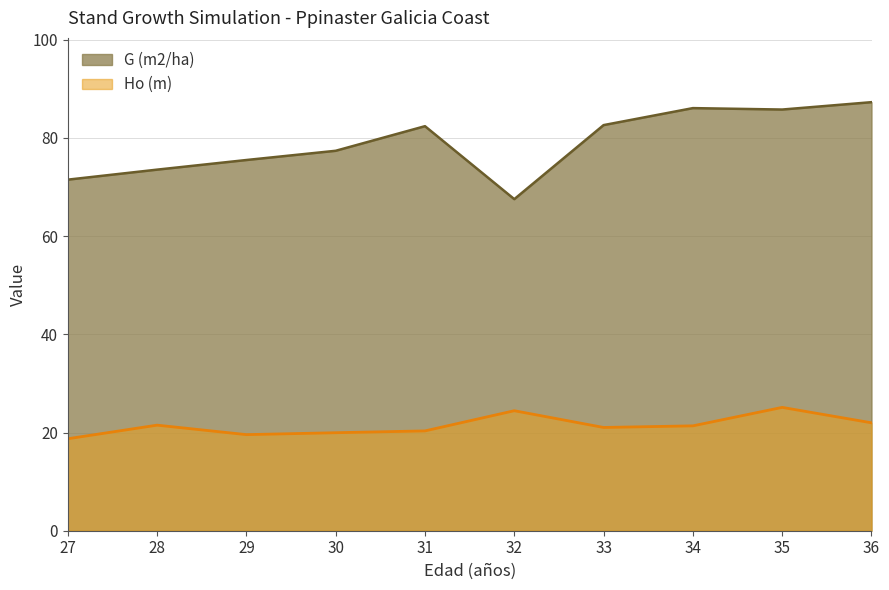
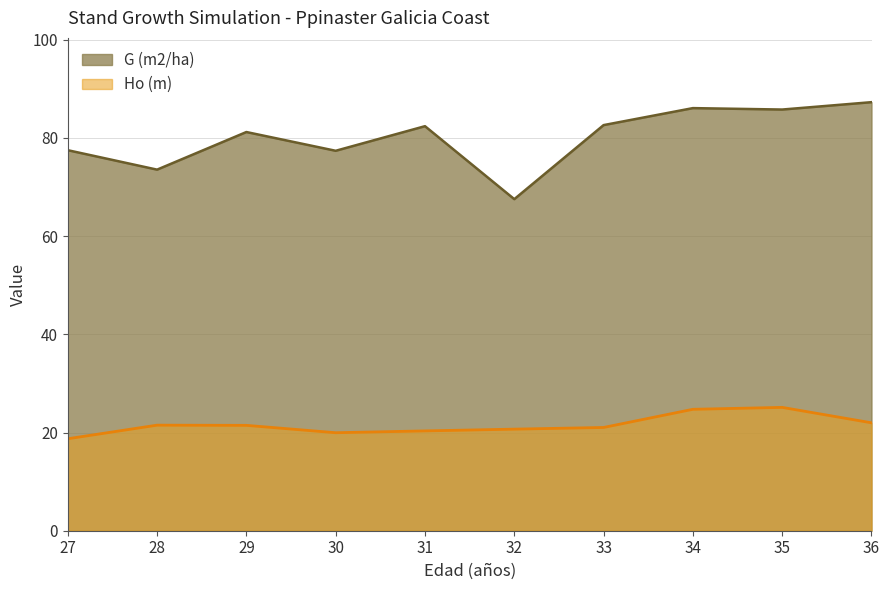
G (m2/ha), 27: 72 -> 78
G (m2/ha), 29: 76 -> 81
Ho (m), 29: 20 -> 21
Ho (m), 32: 24 -> 21
Ho (m), 34: 21 -> 25
